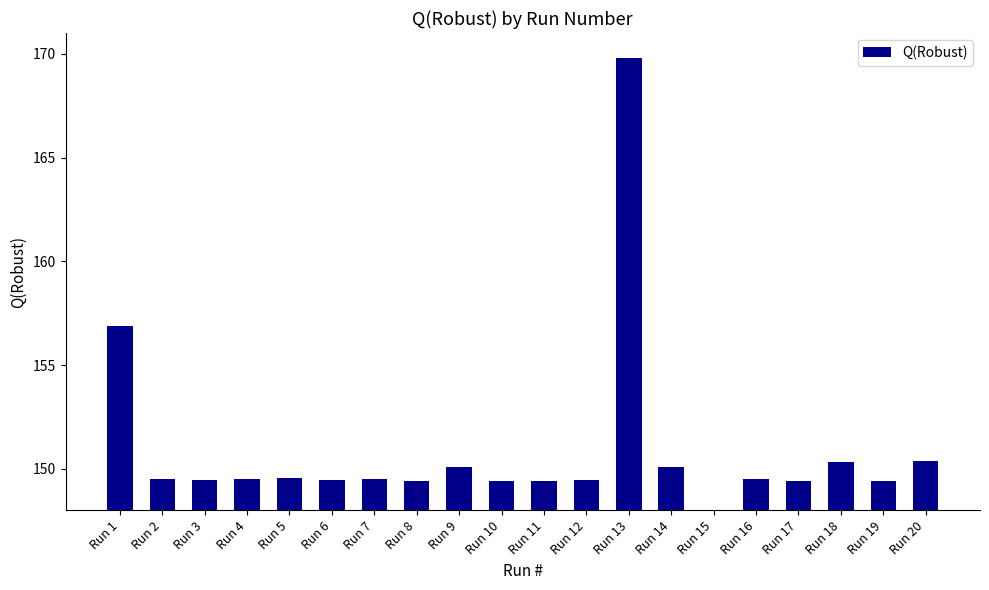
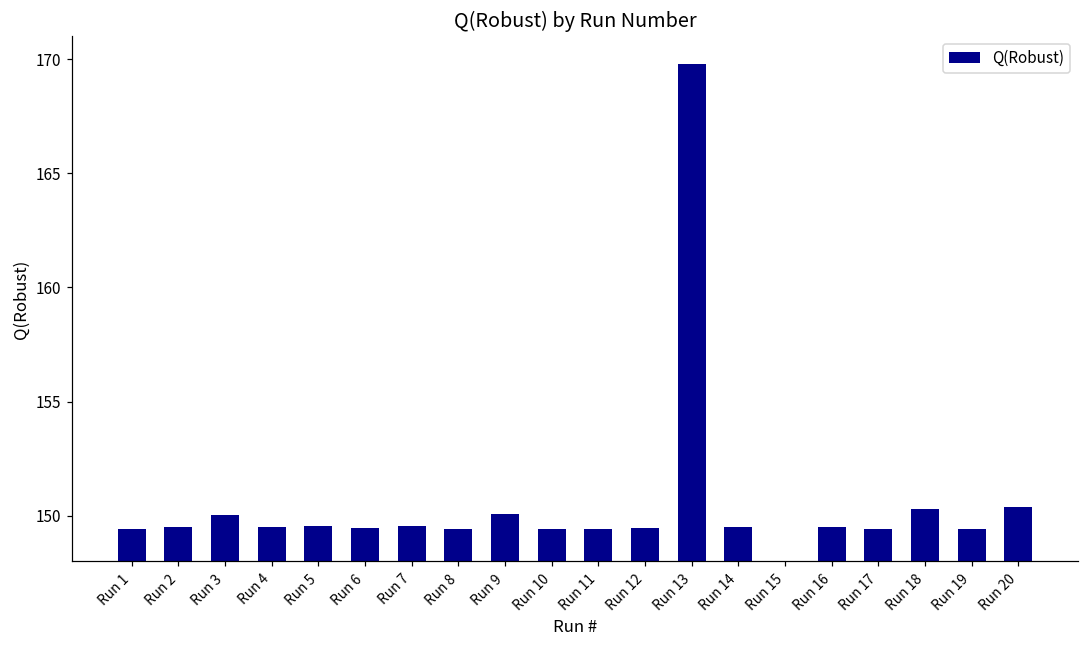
Run 1: 156.9 -> 149.4
Run 3: 149.5 -> 150.1
Run 14: 150.1 -> 149.5
